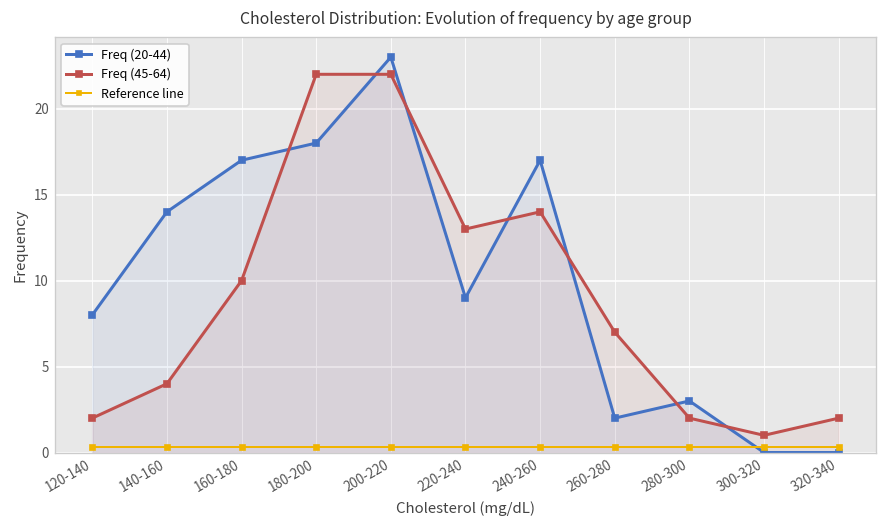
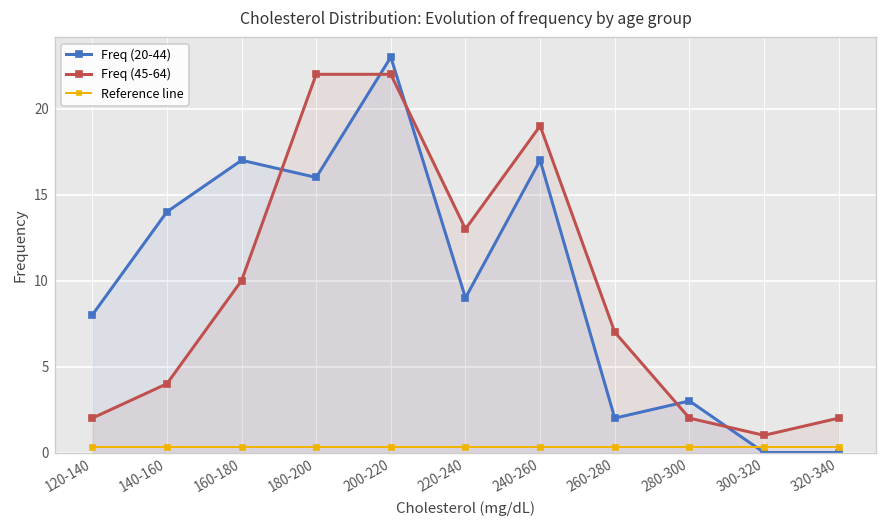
Freq (20-44), 180-200: 18 -> 16
Freq (45-64), 240-260: 14 -> 19
